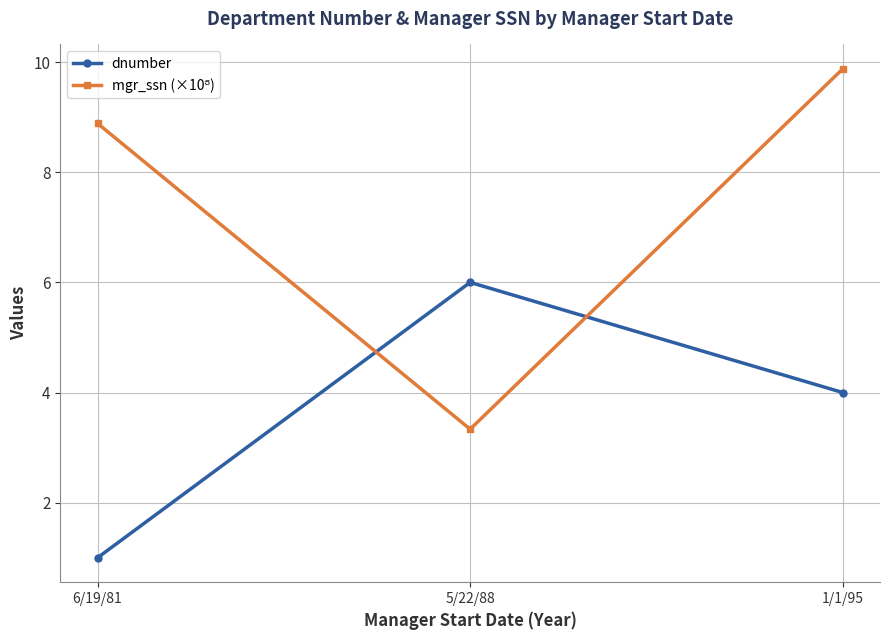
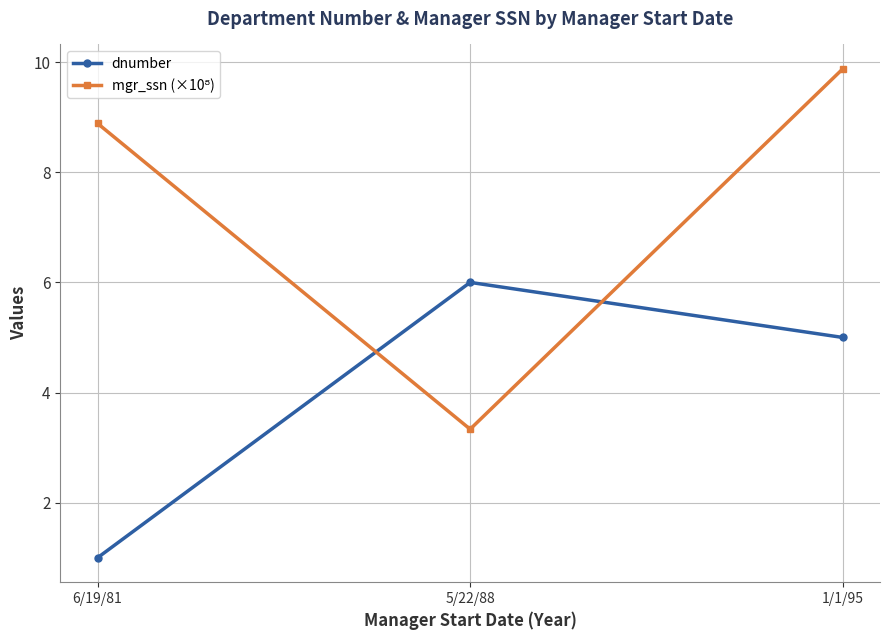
dnumber, 1/1/95: 4 -> 5
